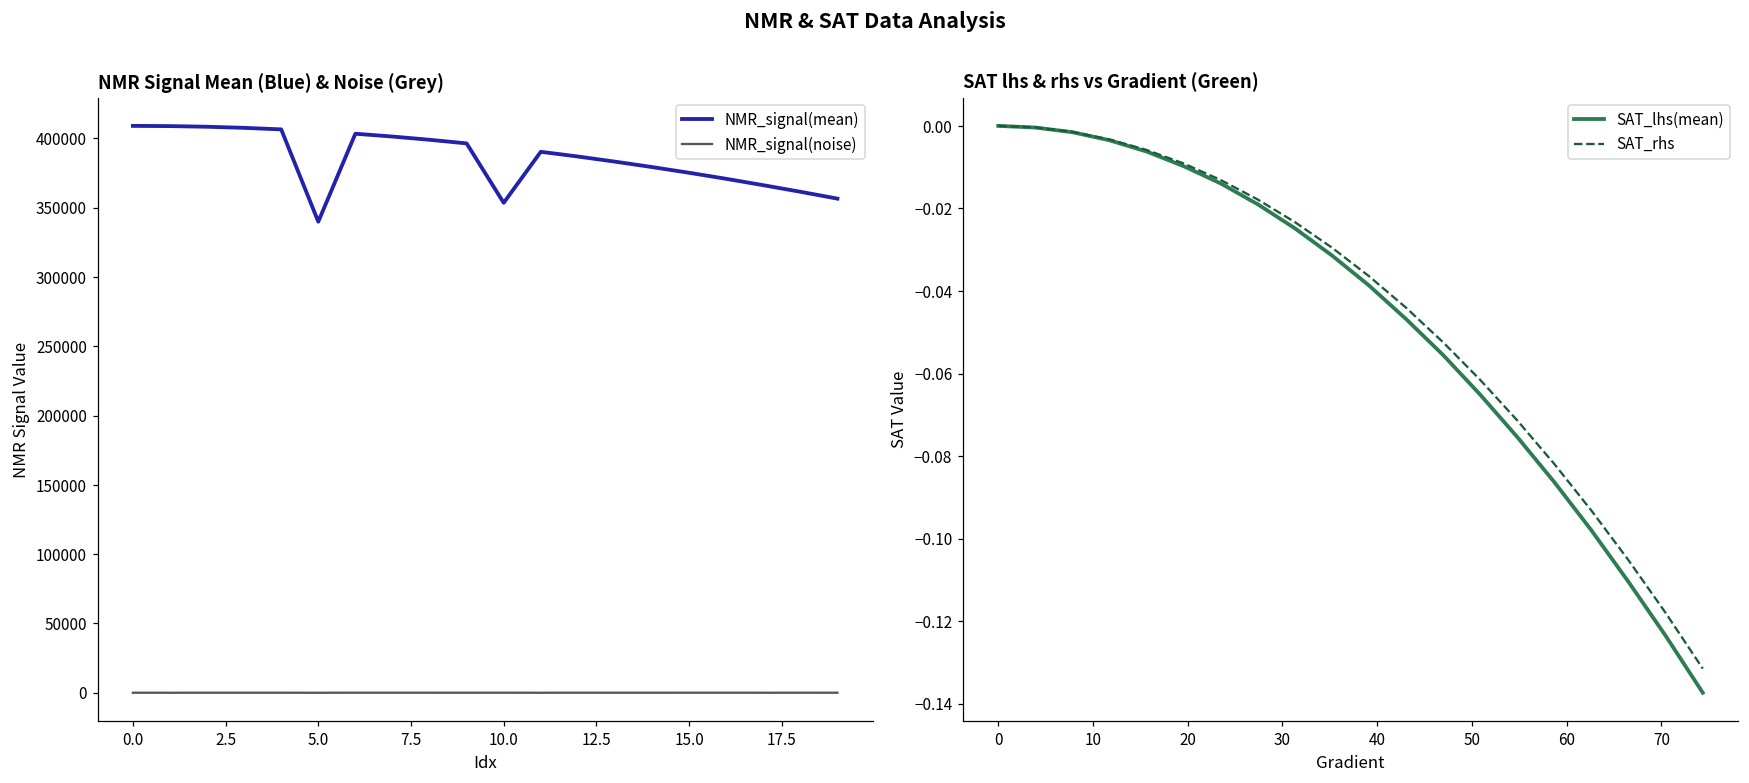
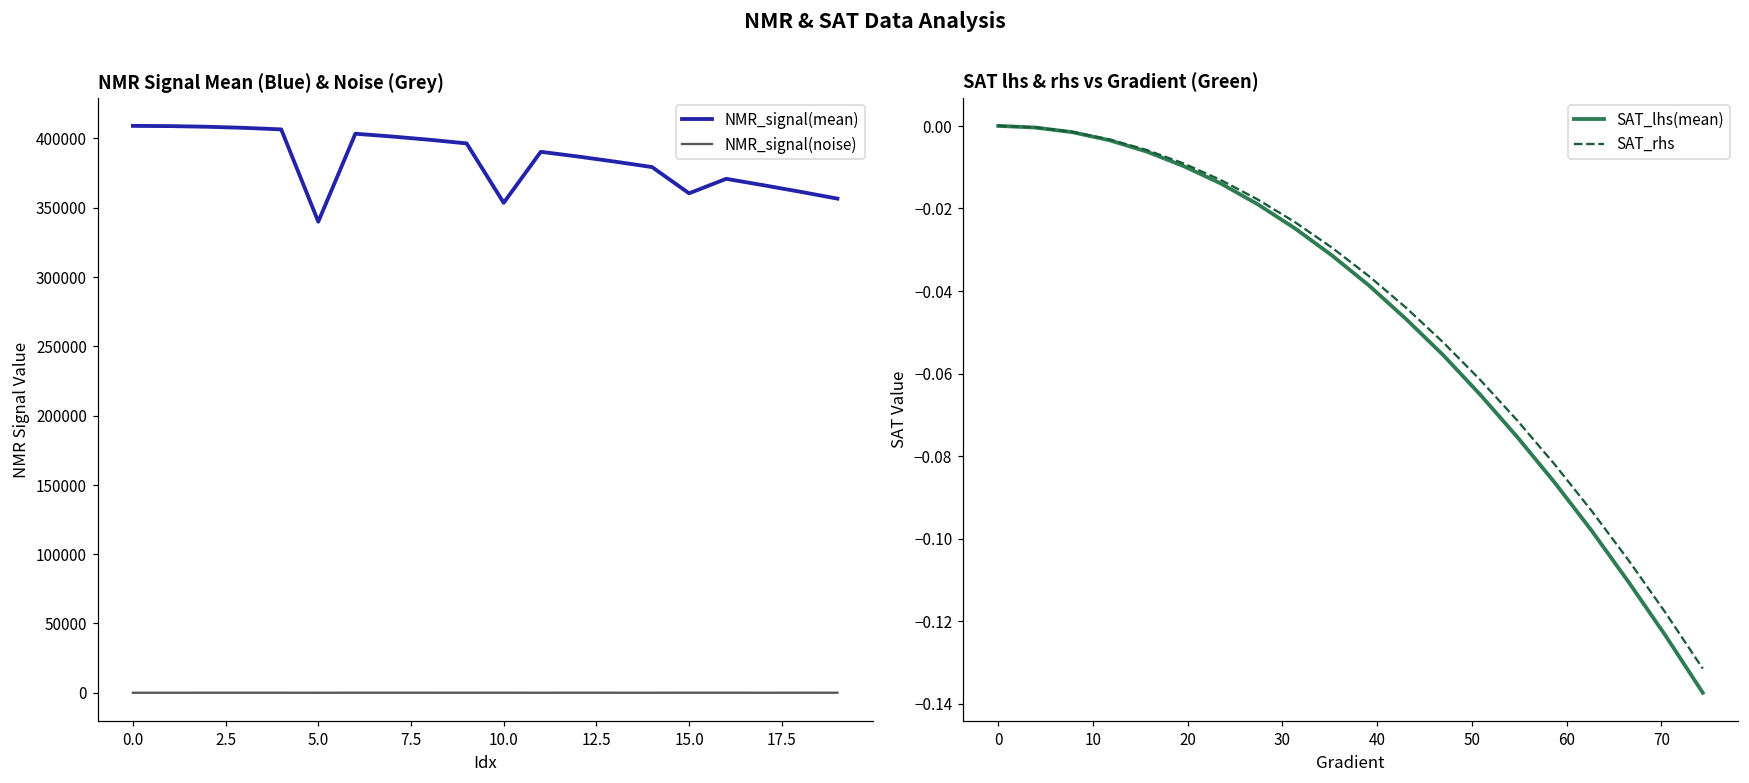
NMR Signal Mean (Blue) & Noise (Grey), NMR_signal(mean), 15.0: 375000 -> 360000
